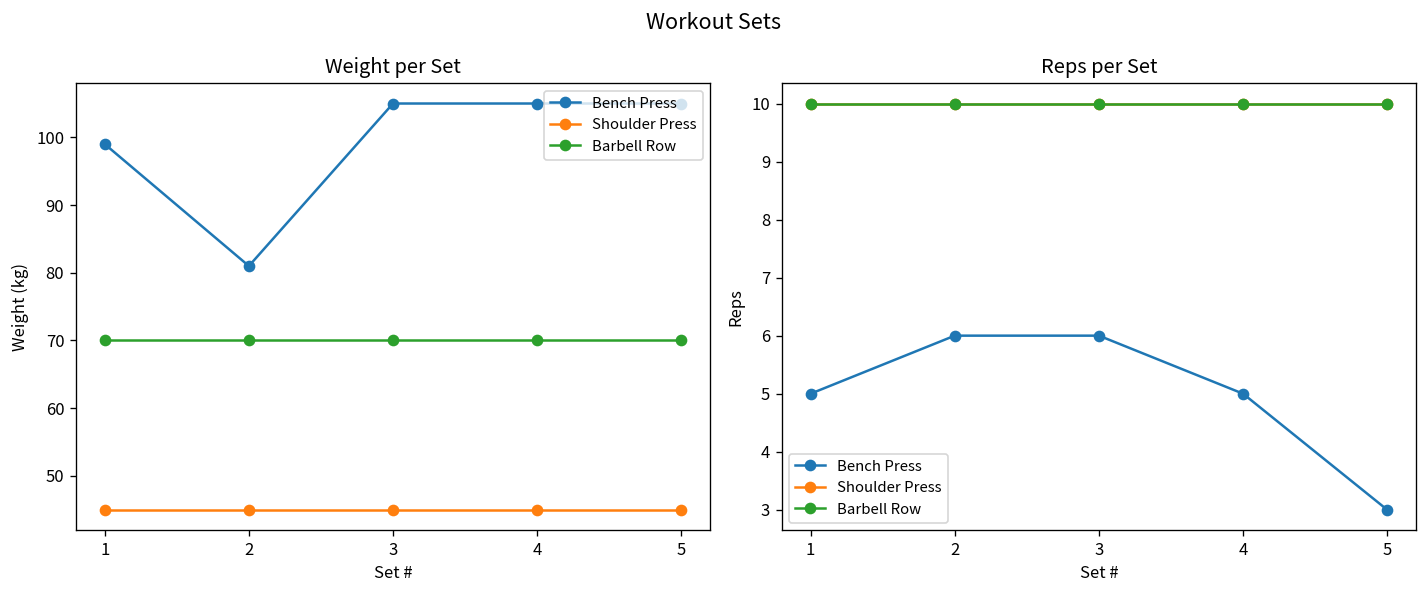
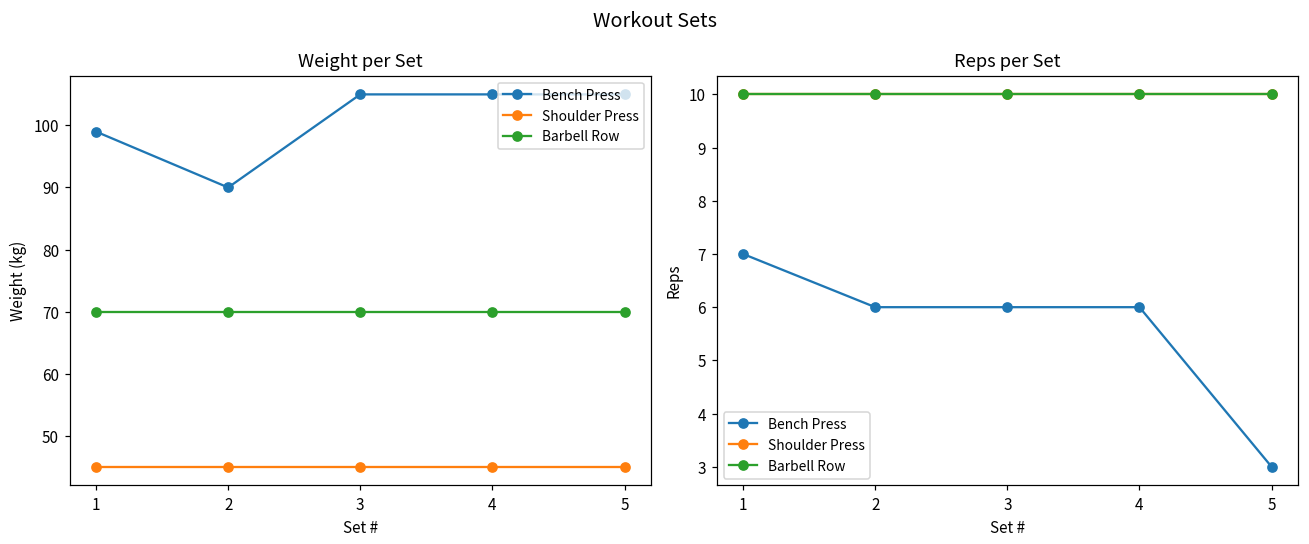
Weight per Set, Bench Press, 2: 81 -> 90
Reps per Set, Bench Press, 1: 5 -> 7
Reps per Set, Bench Press, 4: 5 -> 6
